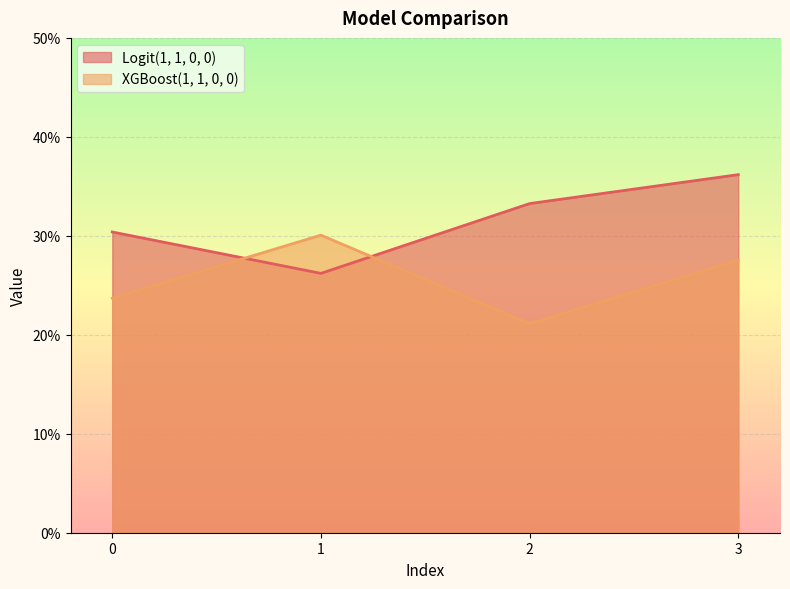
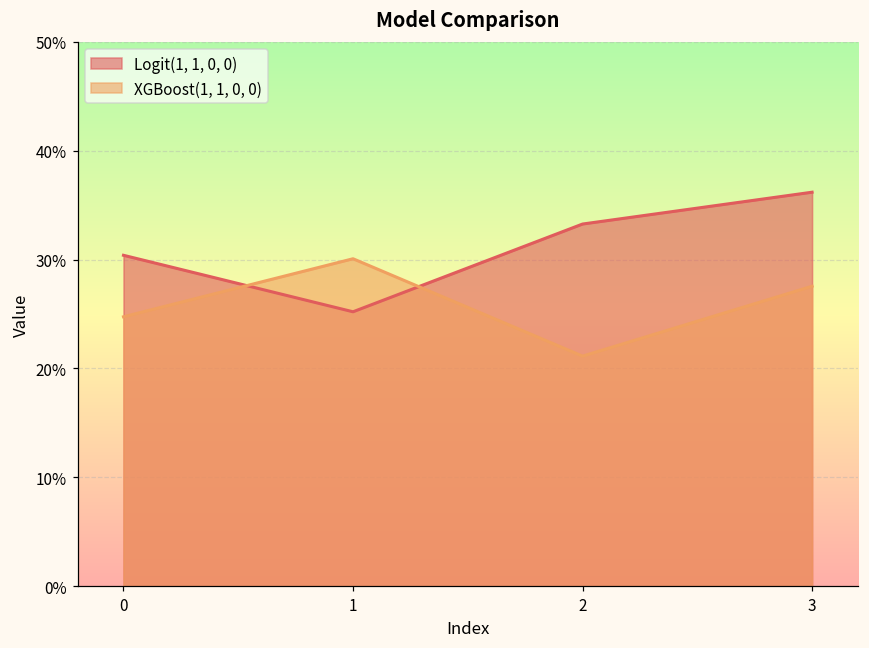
XGBoost(1, 1, 0, 0), 0: 24% -> 25%
Logit(1, 1, 0, 0), 1: 26% -> 25%
